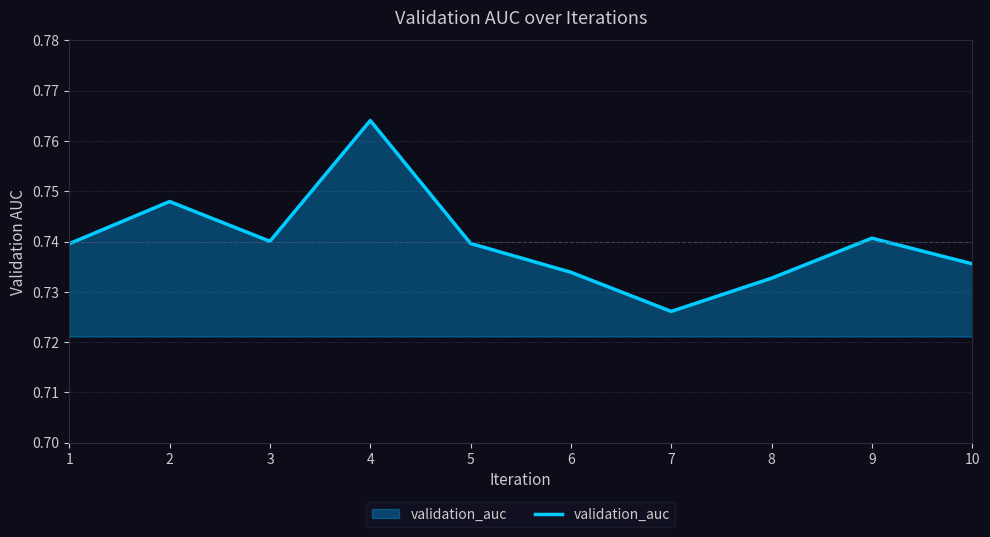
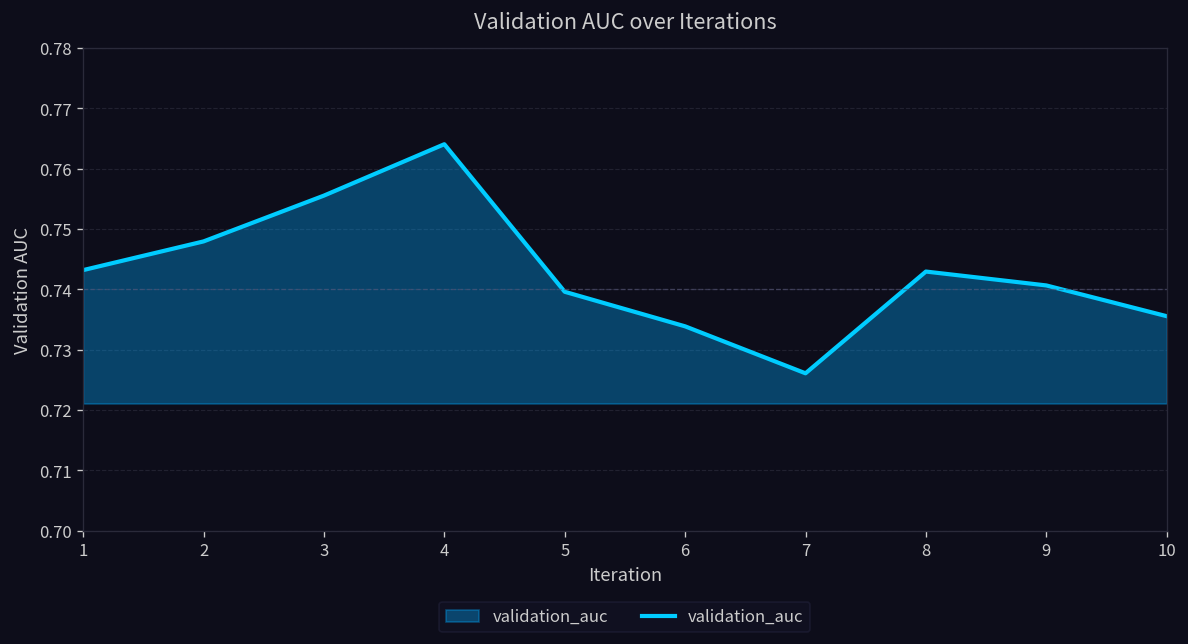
1: 0.740 -> 0.743
3: 0.740 -> 0.756
8: 0.733 -> 0.743
